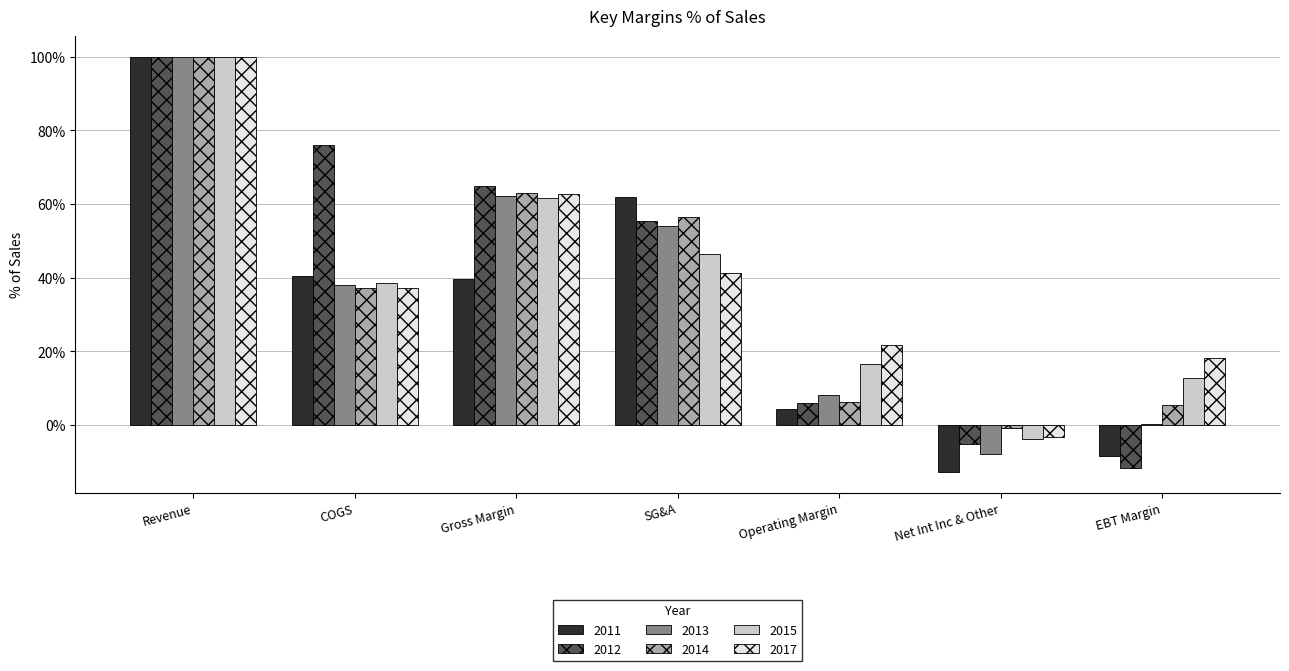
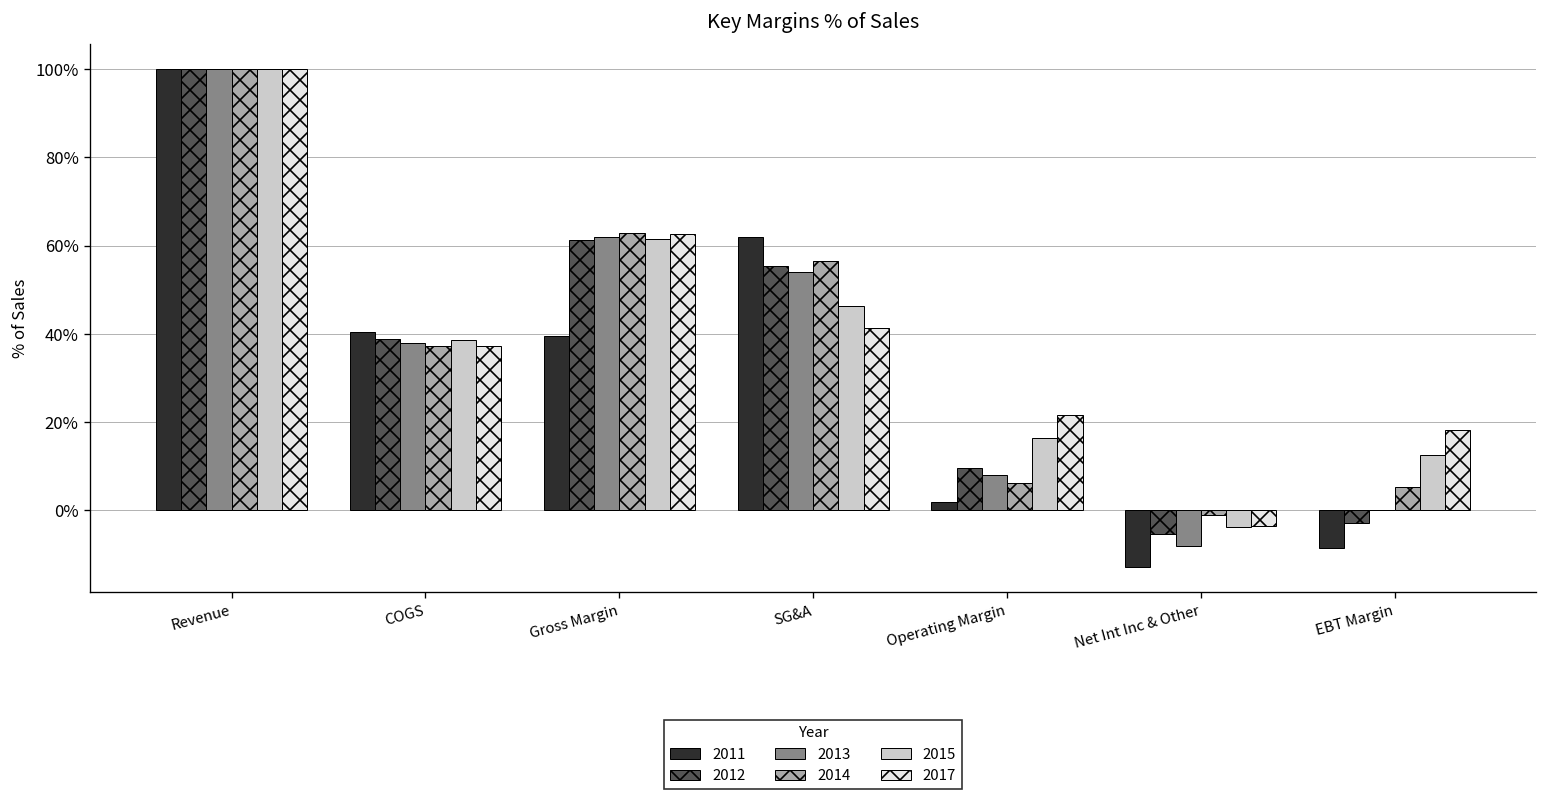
2012, COGS: 76% -> 39%
2012, Gross Margin: 65% -> 61%
2011, Operating Margin: 4% -> 2%
2012, Operating Margin: 6% -> 10%
2012, EBT Margin: -12% -> -3%
